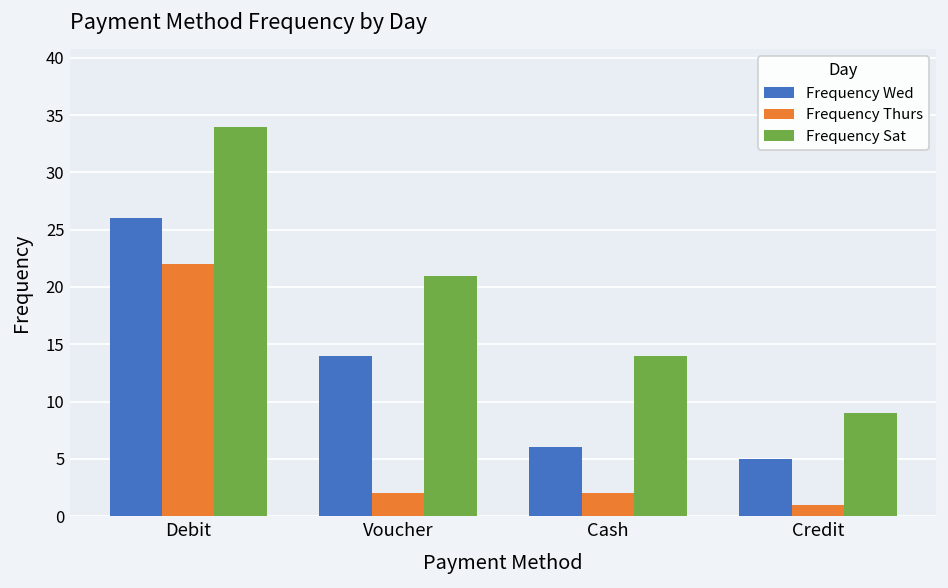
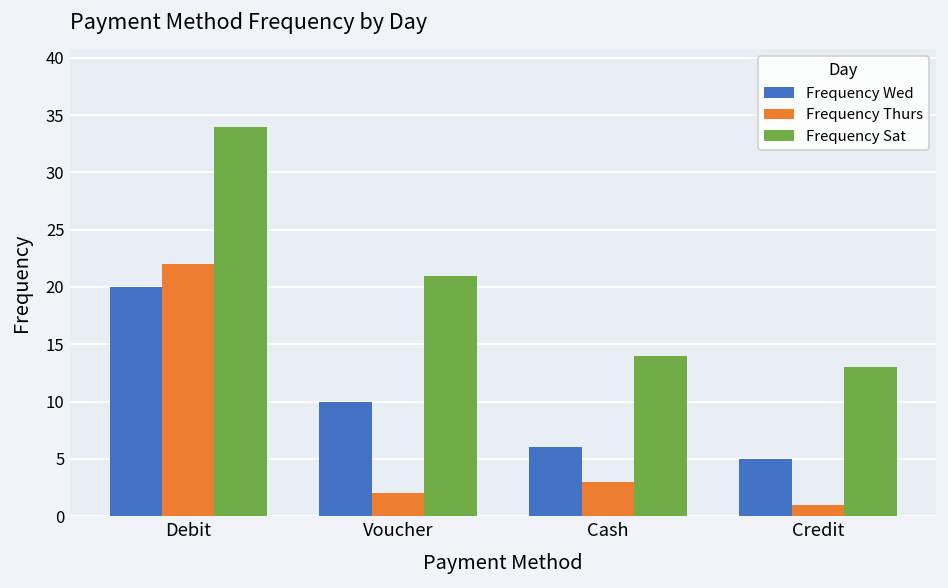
Frequency Wed, Debit: 26 -> 20
Frequency Wed, Voucher: 14 -> 10
Frequency Thurs, Cash: 2 -> 3
Frequency Sat, Credit: 9 -> 13
